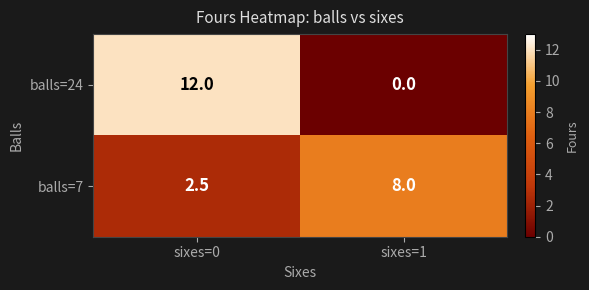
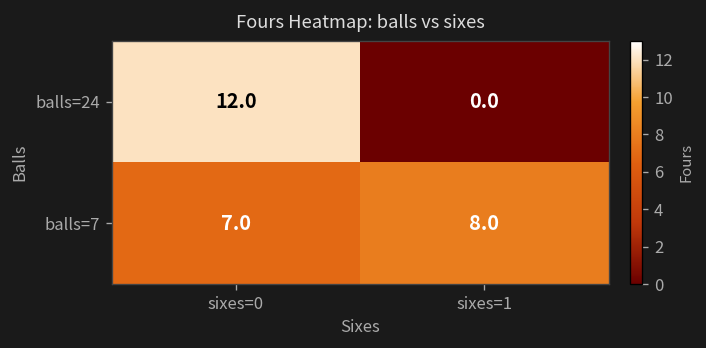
balls=7, sixes=0: 2.5 -> 7.0
